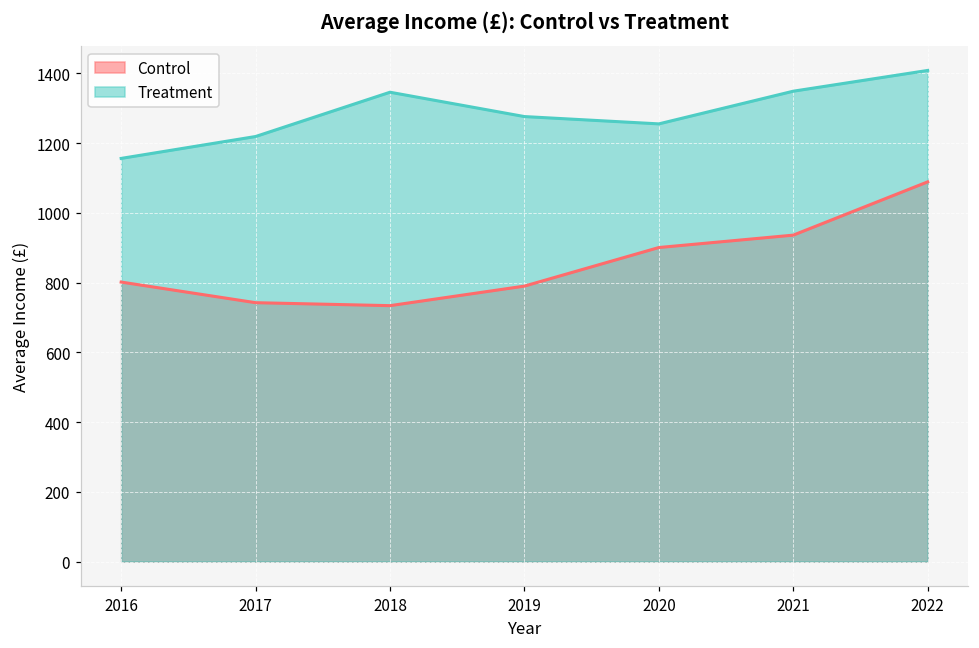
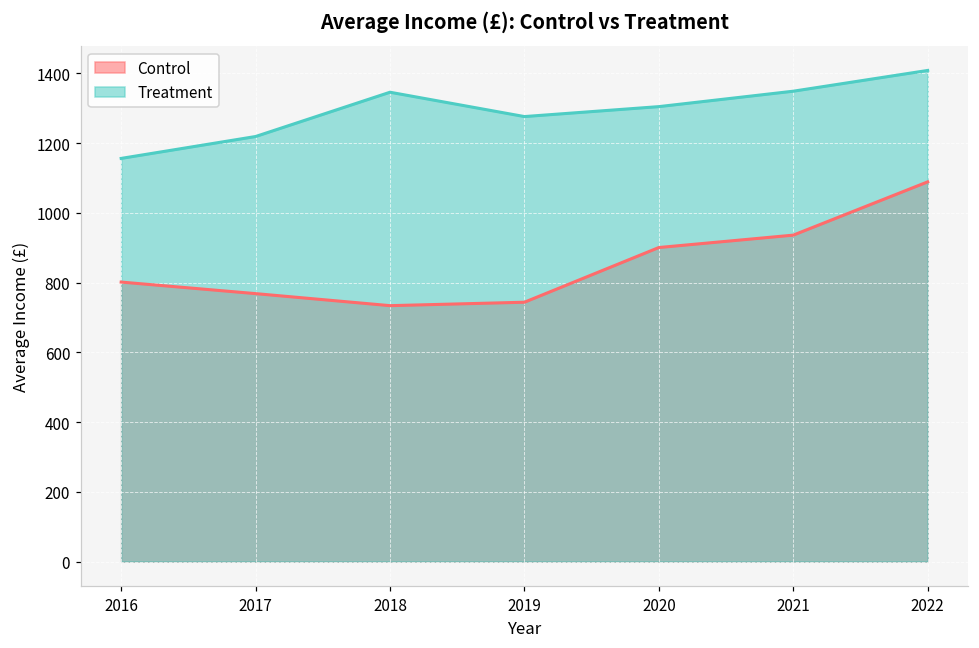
Control, 2017: 740 -> 770
Control, 2019: 790 -> 740
Treatment, 2020: 1260 -> 1300
